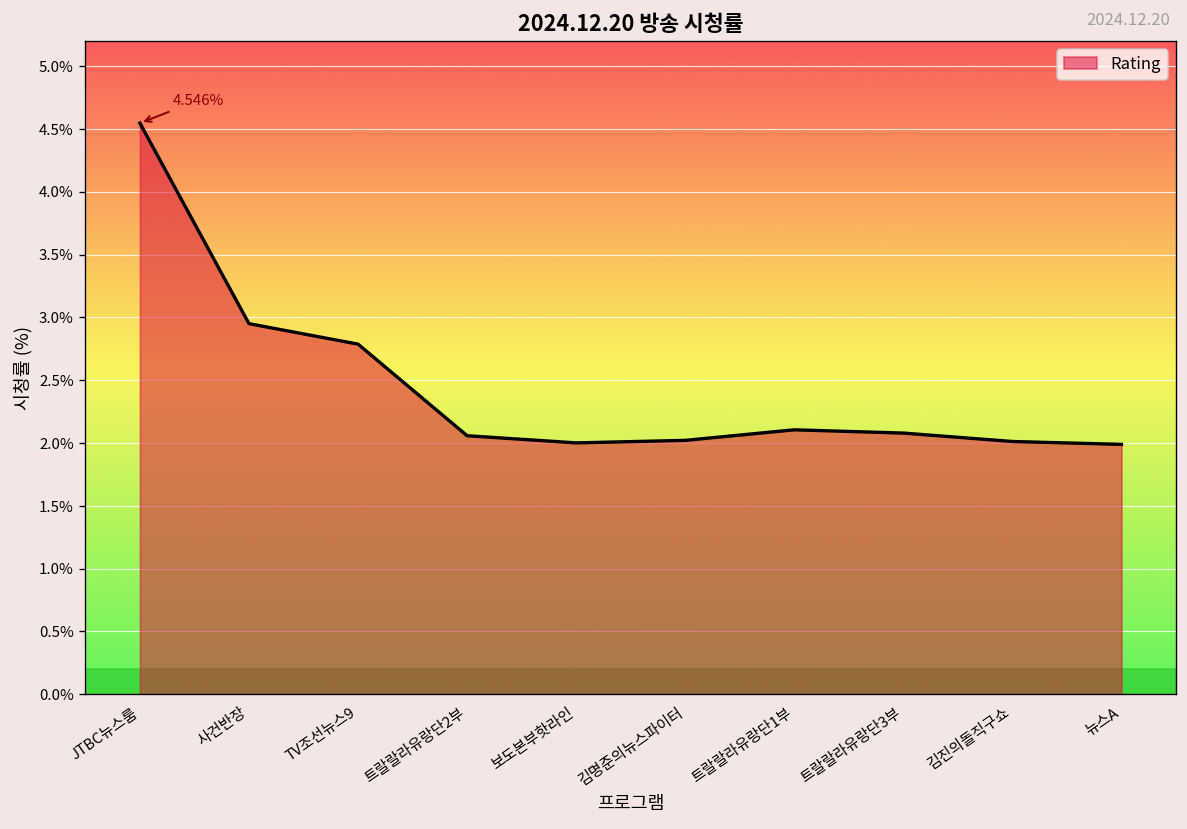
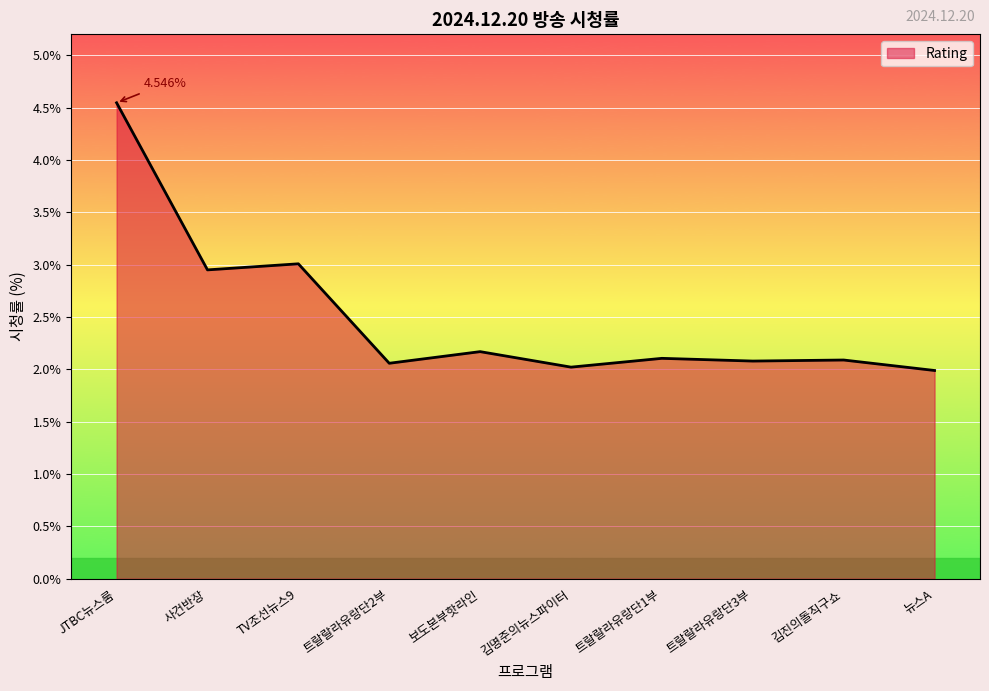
TV조선뉴스9: 2.79% -> 3.01%
보도본부핫라인: 2.00% -> 2.17%
김진의돌직구쇼: 2.01% -> 2.09%
